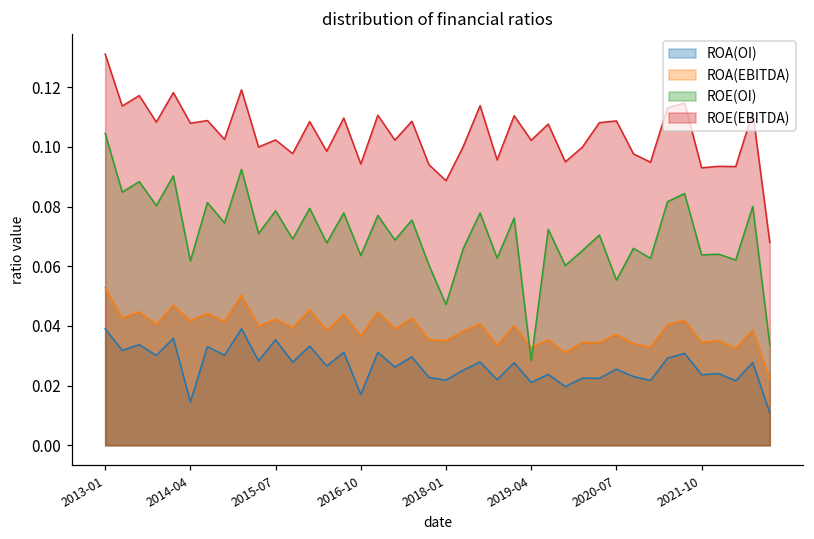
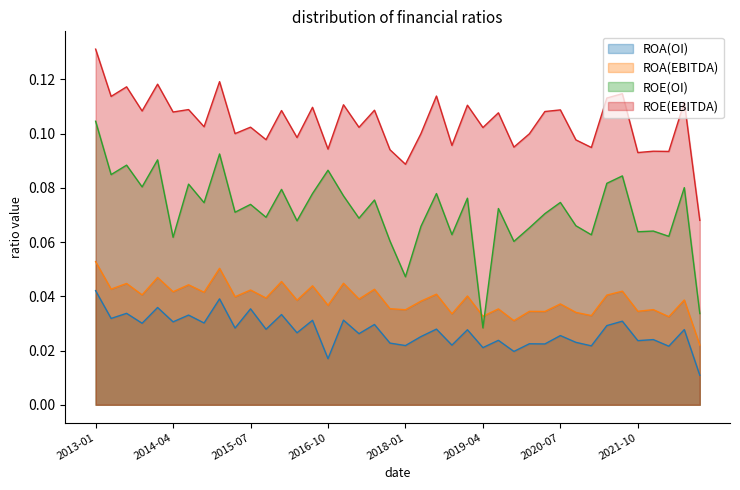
ROA(OI), 2013-01: 0.039 -> 0.042
ROA(OI), 2014-04: 0.015 -> 0.031
ROE(OI), 2015-07: 0.079 -> 0.074
ROE(OI), 2016-10: 0.064 -> 0.086
ROE(OI), 2020-07: 0.055 -> 0.075
